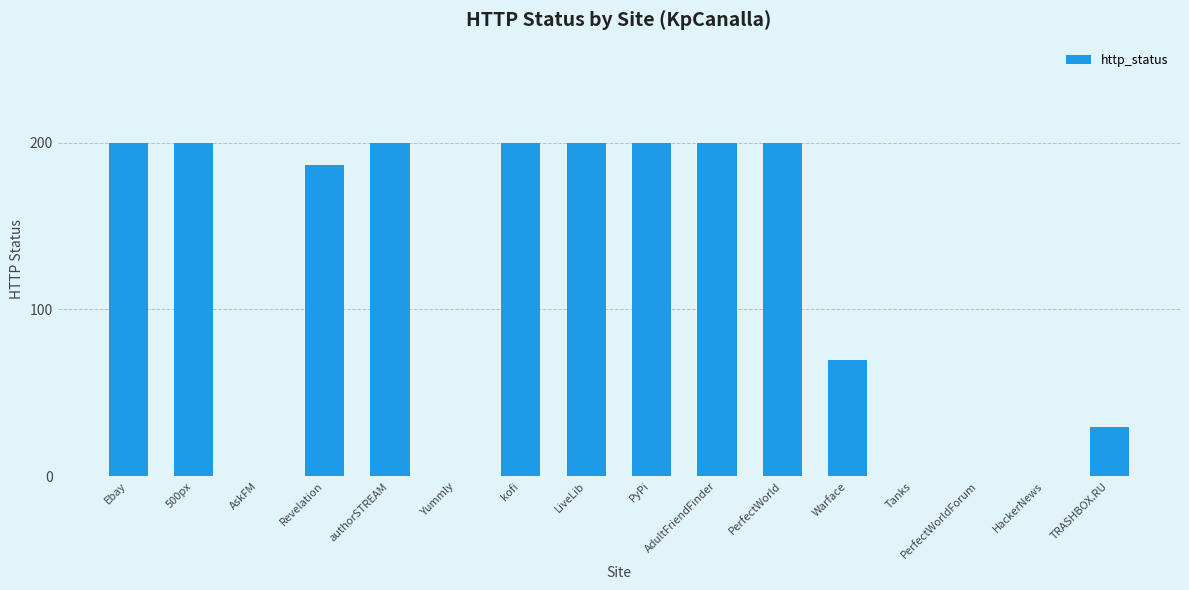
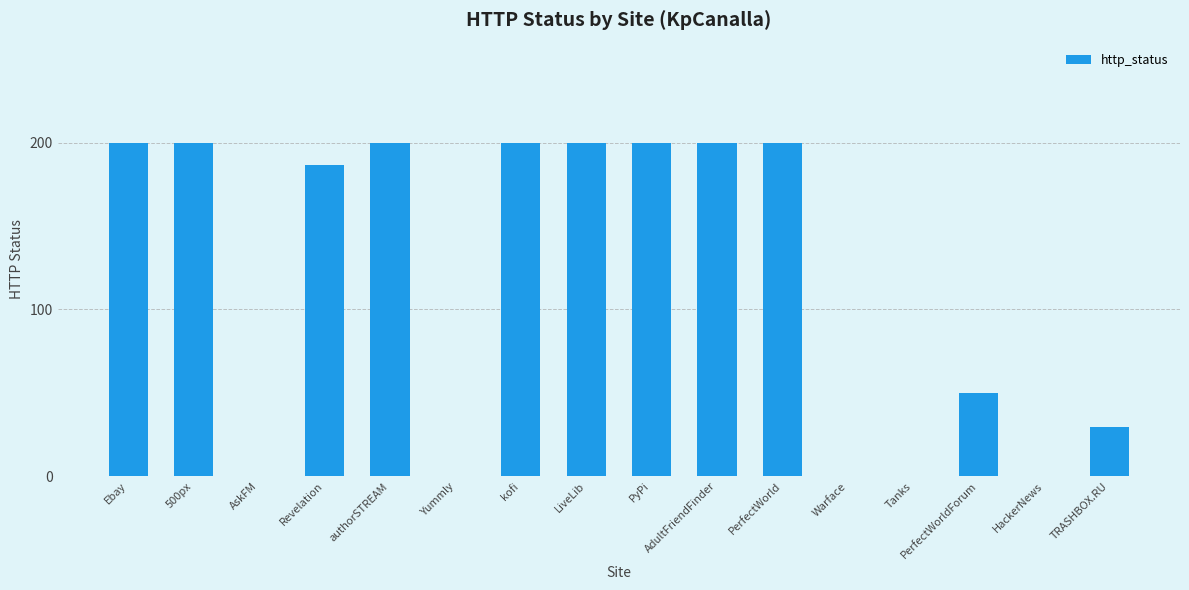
Warface: 70 -> 0
PerfectWorldForum: 0 -> 50
